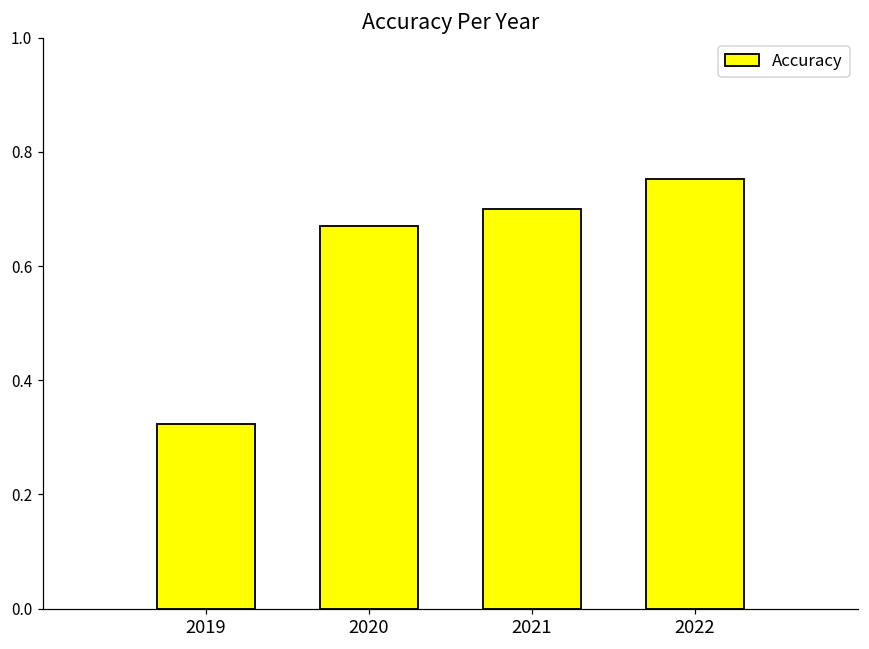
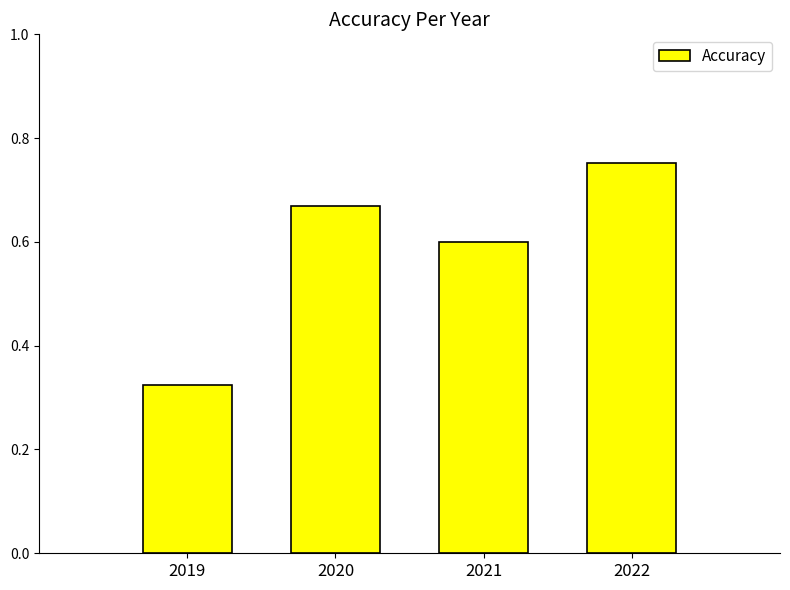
2021: 0.7 -> 0.6
